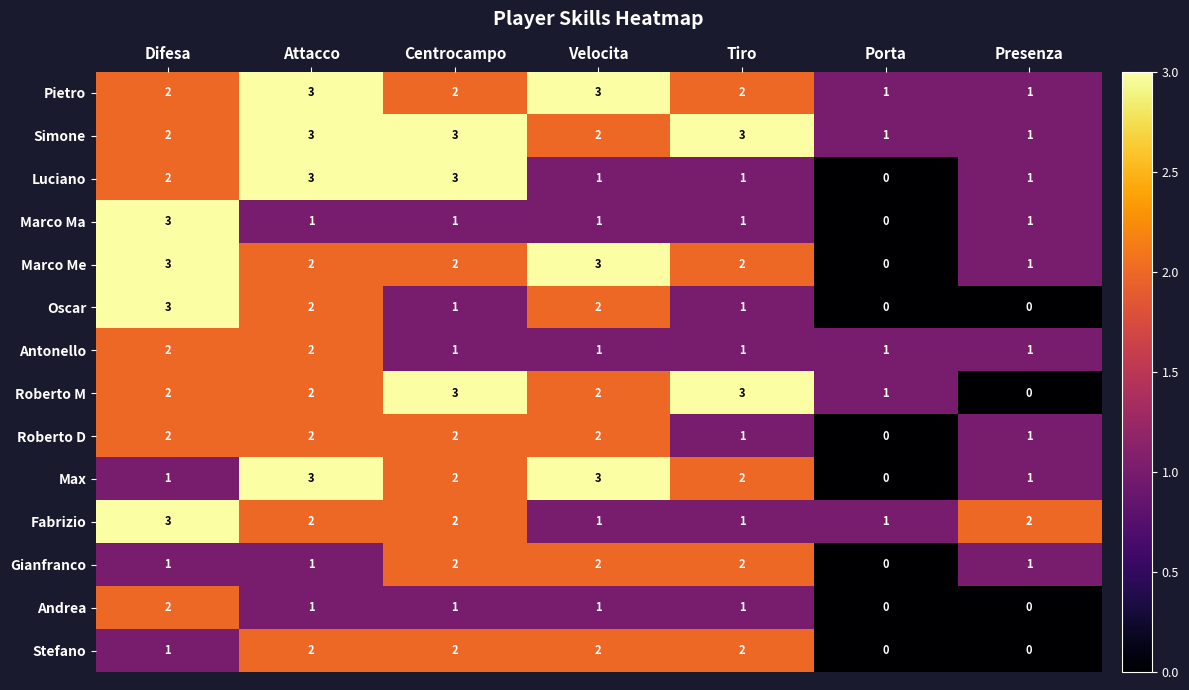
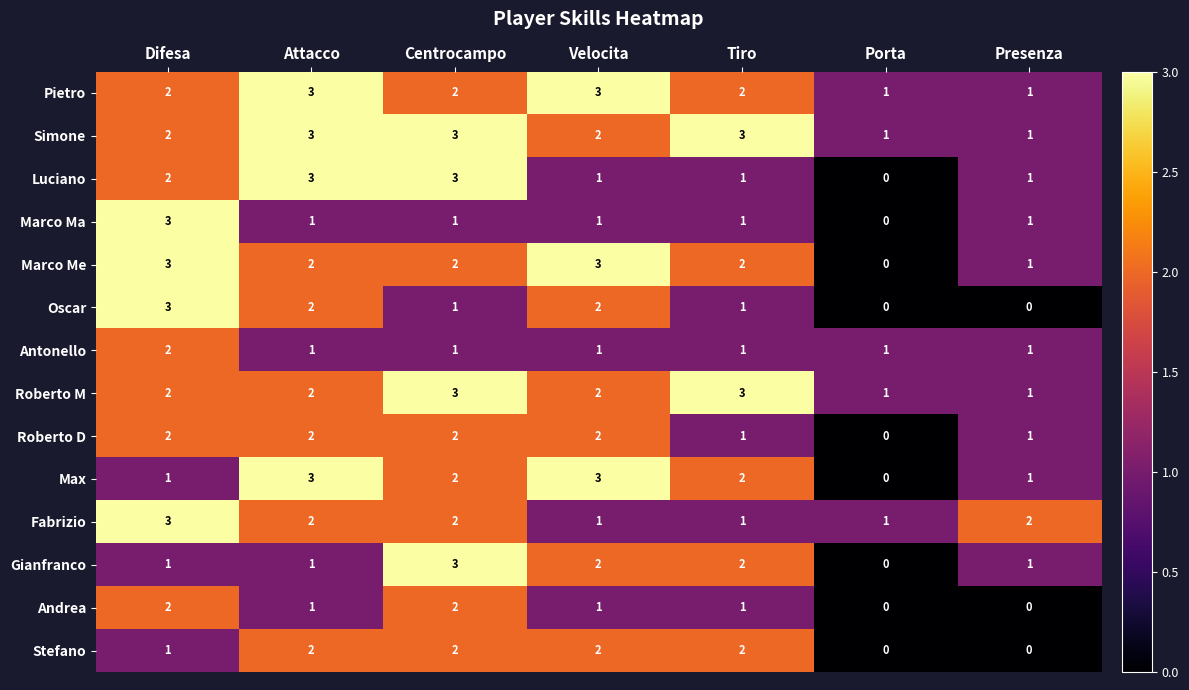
Antonello, Attacco: 2 -> 1
Roberto M, Presenza: 0 -> 1
Gianfranco, Centrocampo: 2 -> 3
Andrea, Centrocampo: 1 -> 2
